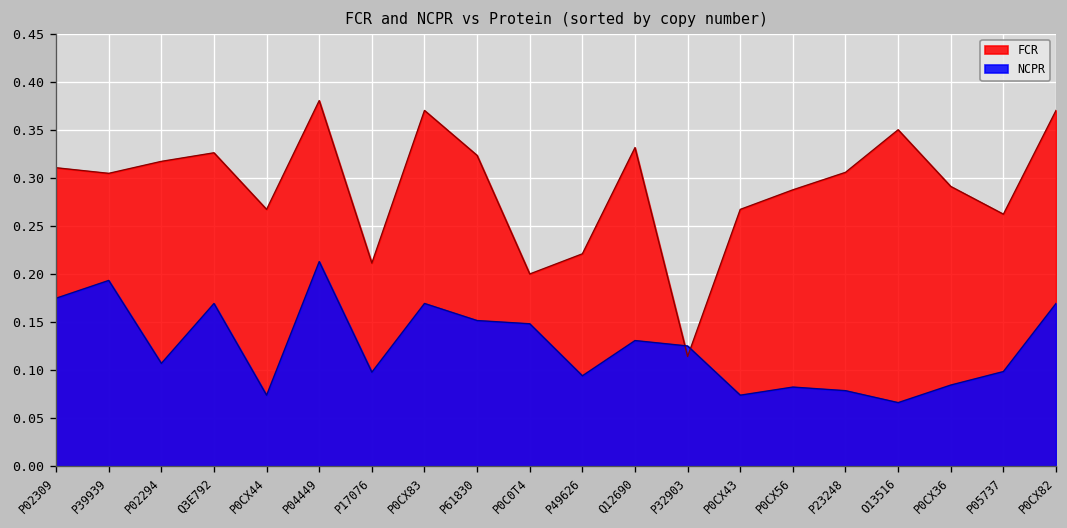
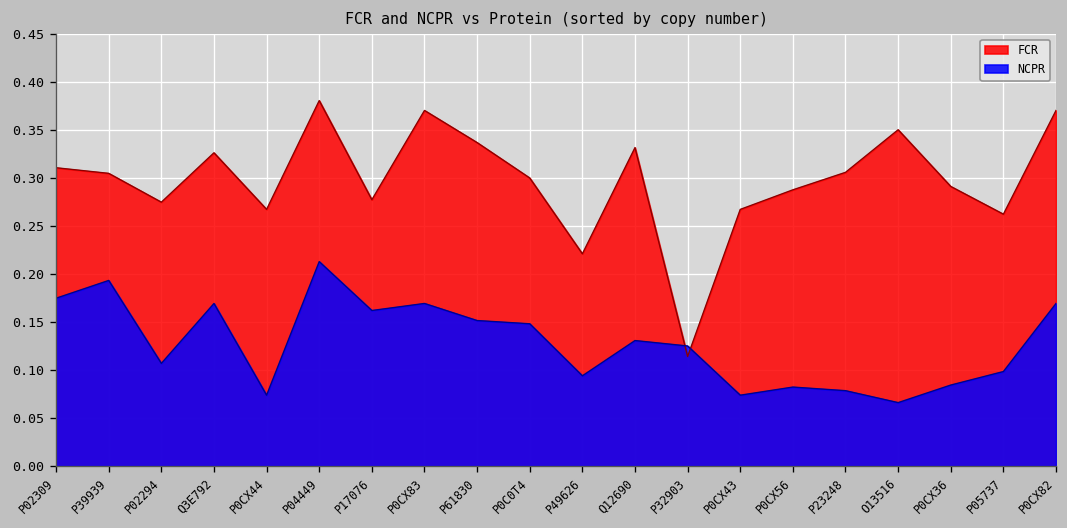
FCR, P02294: 0.32 -> 0.27
FCR, P17076: 0.21 -> 0.28
NCPR, P17076: 0.10 -> 0.16
FCR, P61830: 0.32 -> 0.34
FCR, P0C0T4: 0.2 -> 0.3
